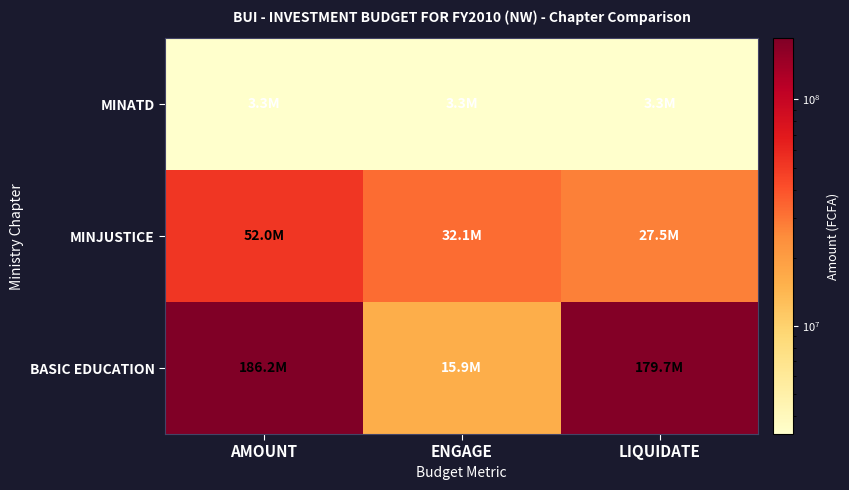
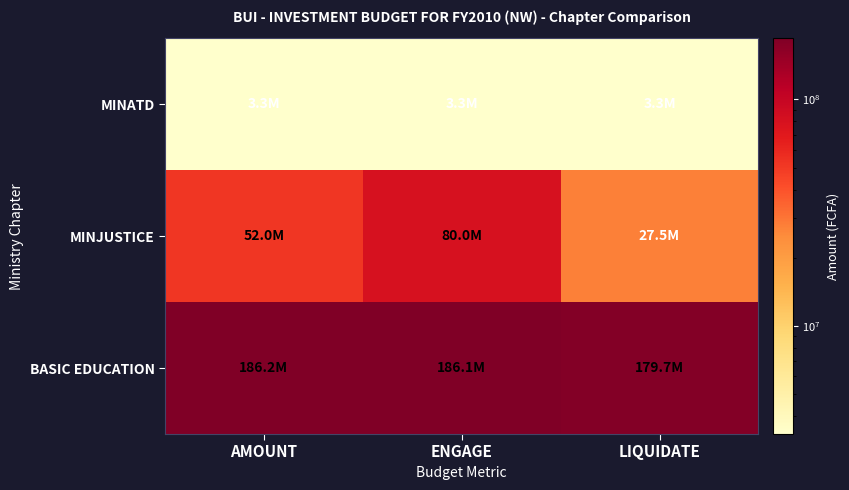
MINJUSTICE, ENGAGE: 32.1M -> 80.0M
BASIC EDUCATION, ENGAGE: 15.9M -> 186.1M
